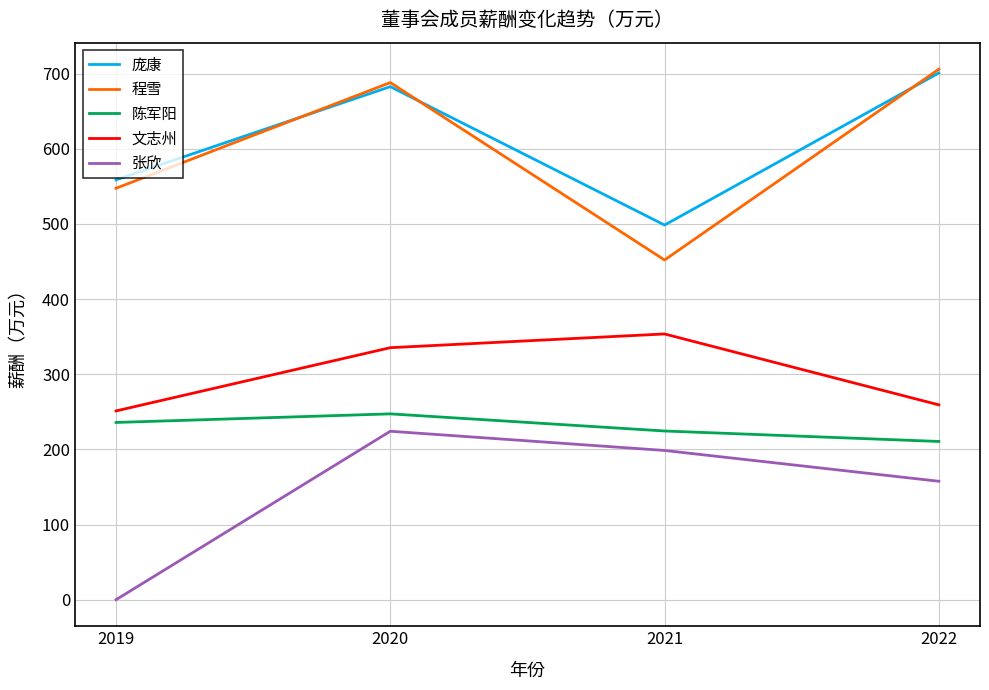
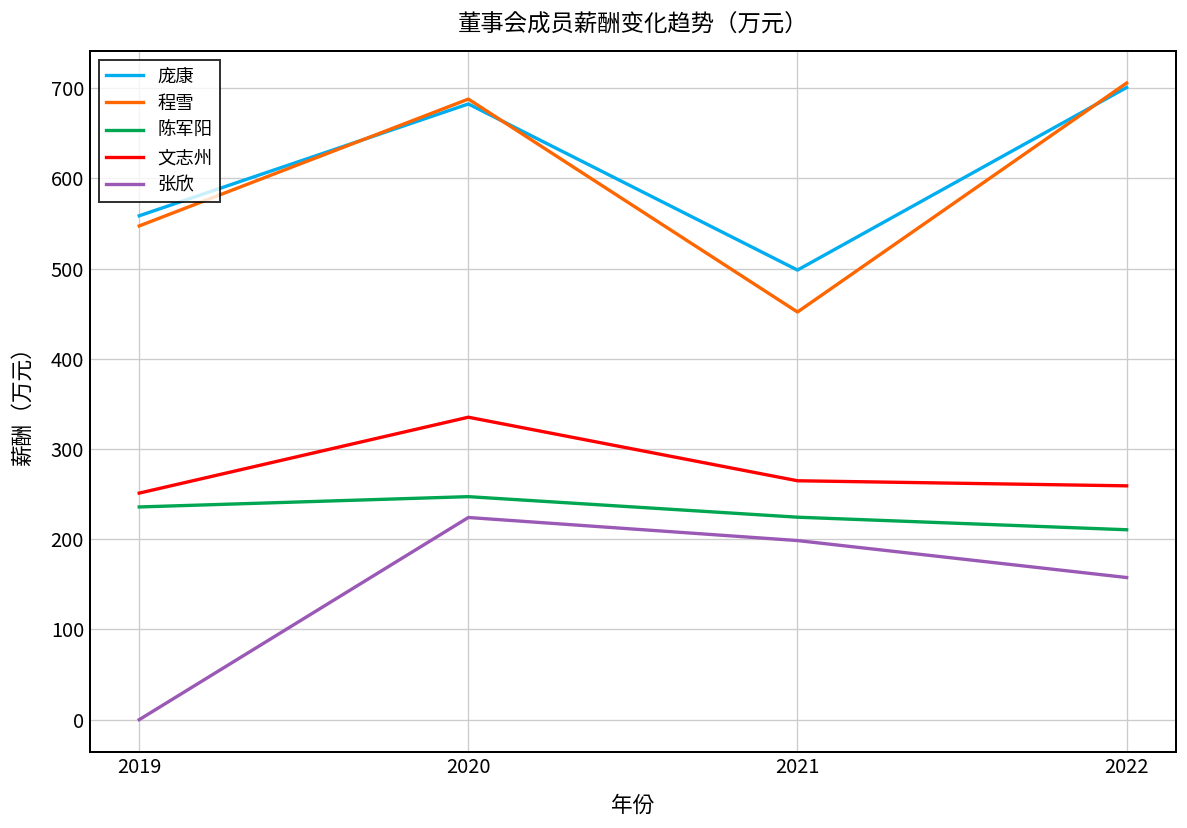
文志州, 2021: 350 -> 260
